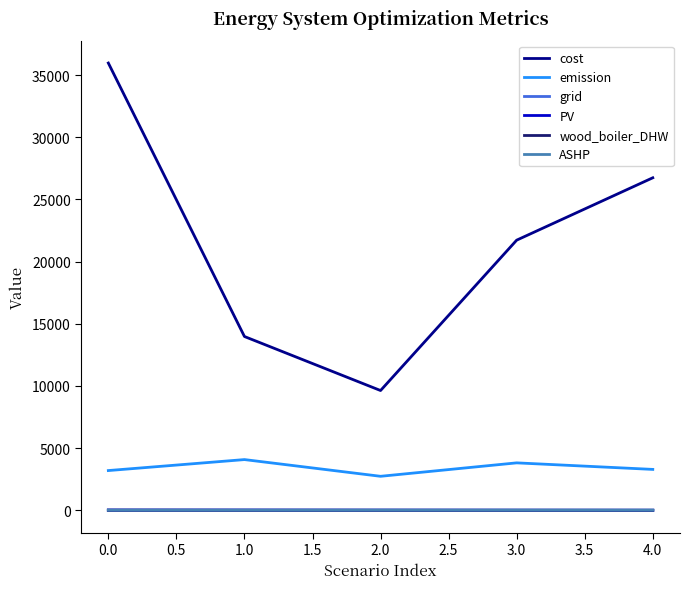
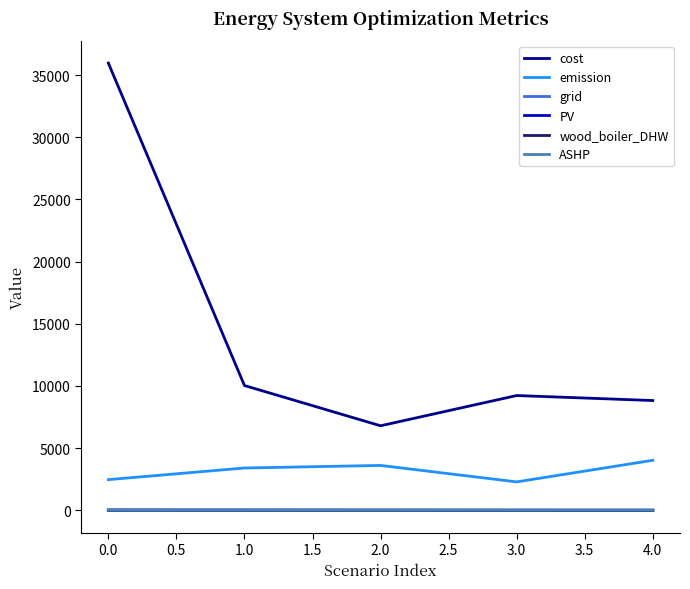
emission, 0.0: 3200 -> 2500
cost, 1.0: 14000 -> 10000
emission, 1.0: 4100 -> 3400
cost, 2.0: 9600 -> 6800
emission, 2.0: 2700 -> 3600
cost, 3.0: 21700 -> 9200
emission, 3.0: 3800 -> 2300
cost, 4.0: 26700 -> 8800
emission, 4.0: 3300 -> 4000
